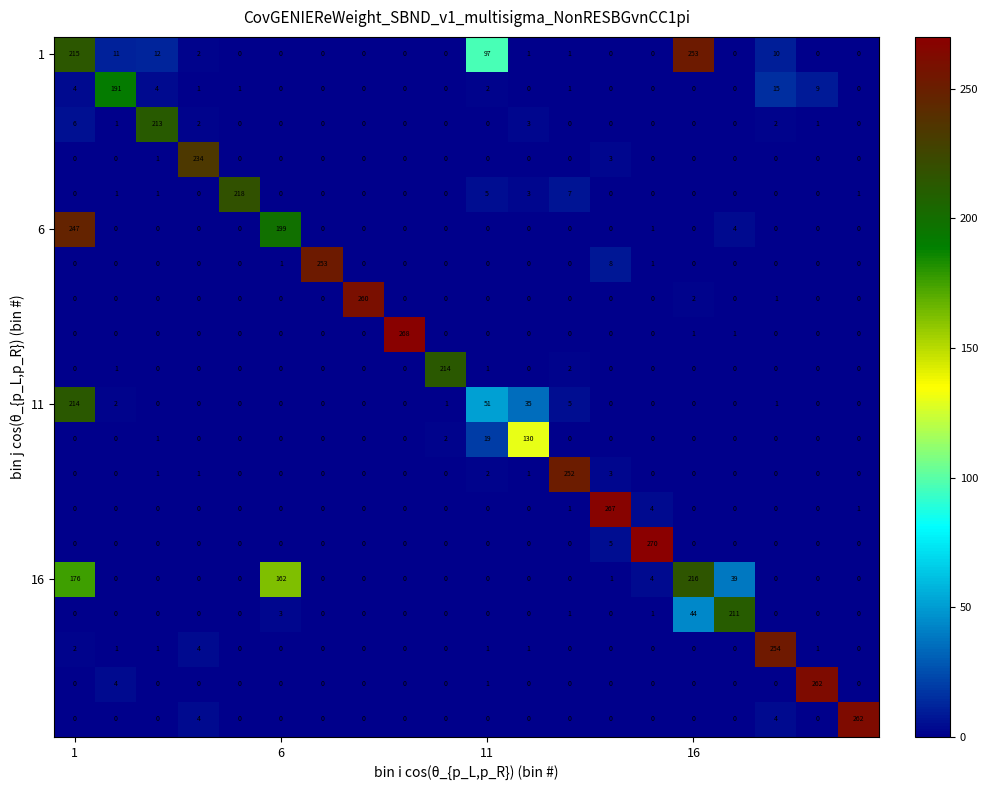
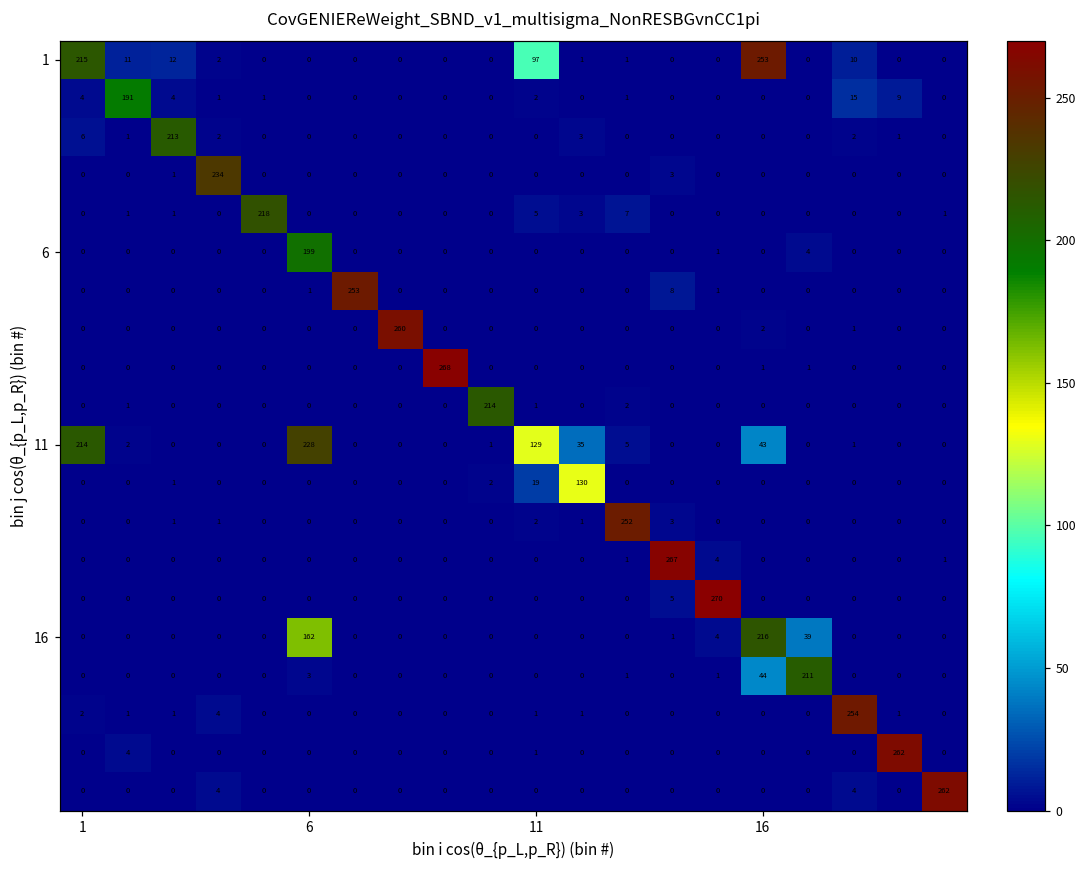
6, 1: 247 -> 0
11, 6: 0 -> 228
11, 11: 51 -> 129
11, 16: 0 -> 43
16, 1: 176 -> 0
